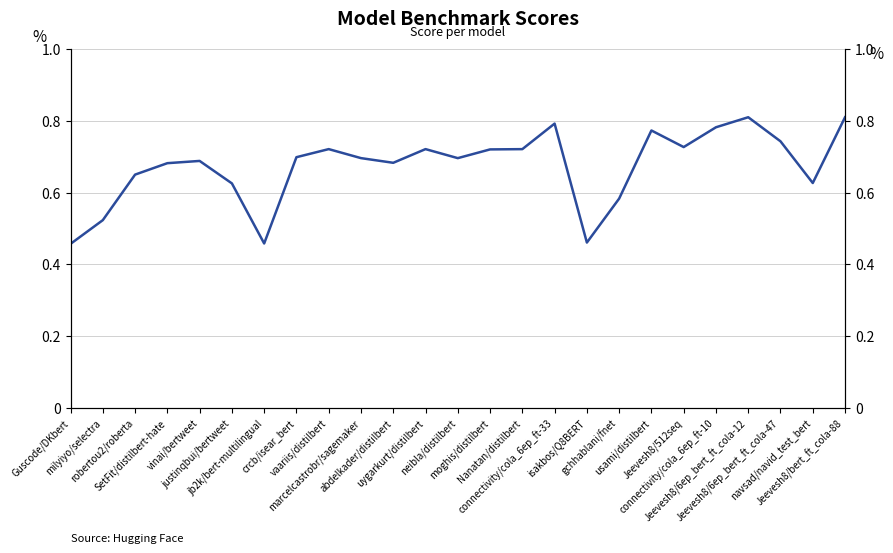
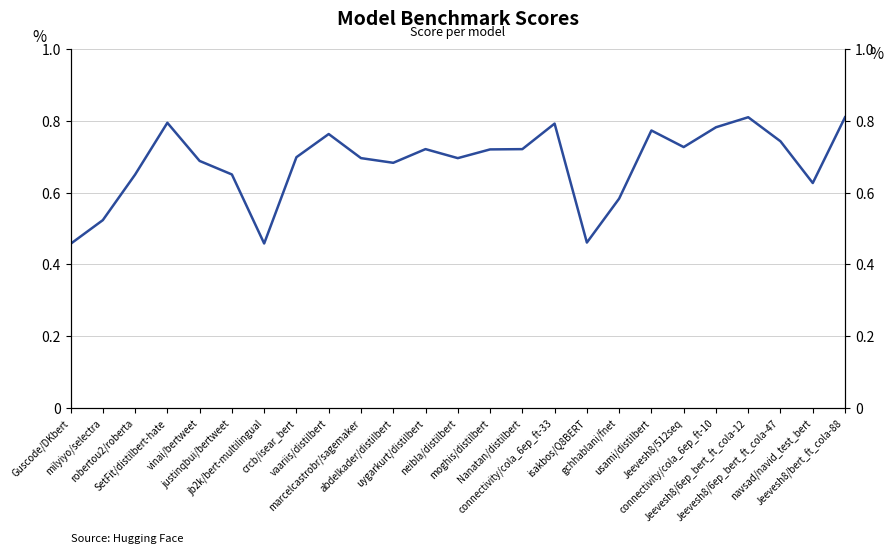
SetFit/distilbert-hate: 0.68 -> 0.79
justinqbui/bertweet: 0.63 -> 0.65
vaariis/distilbert: 0.72 -> 0.76
